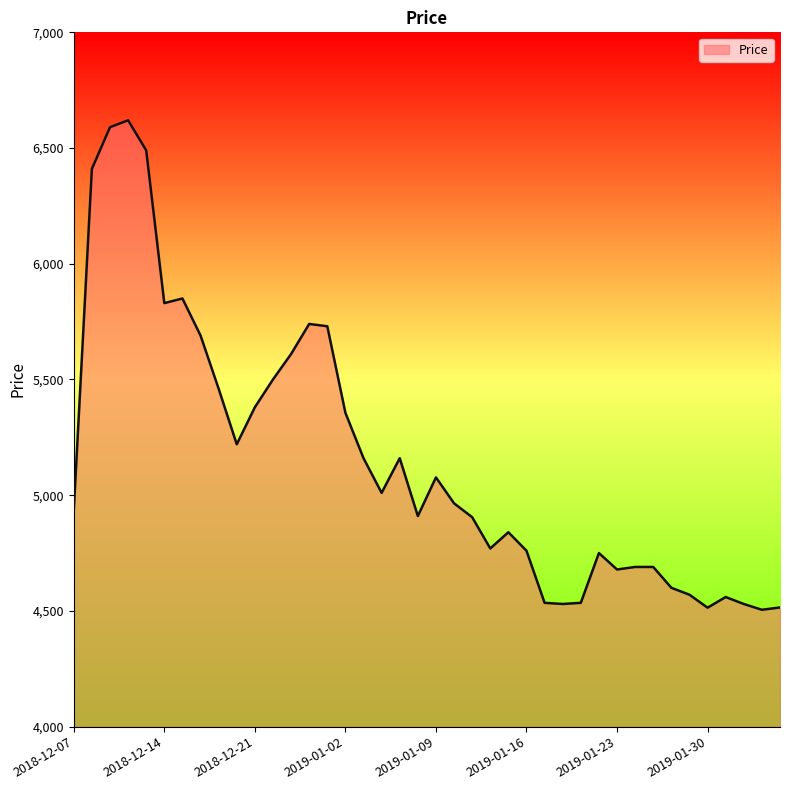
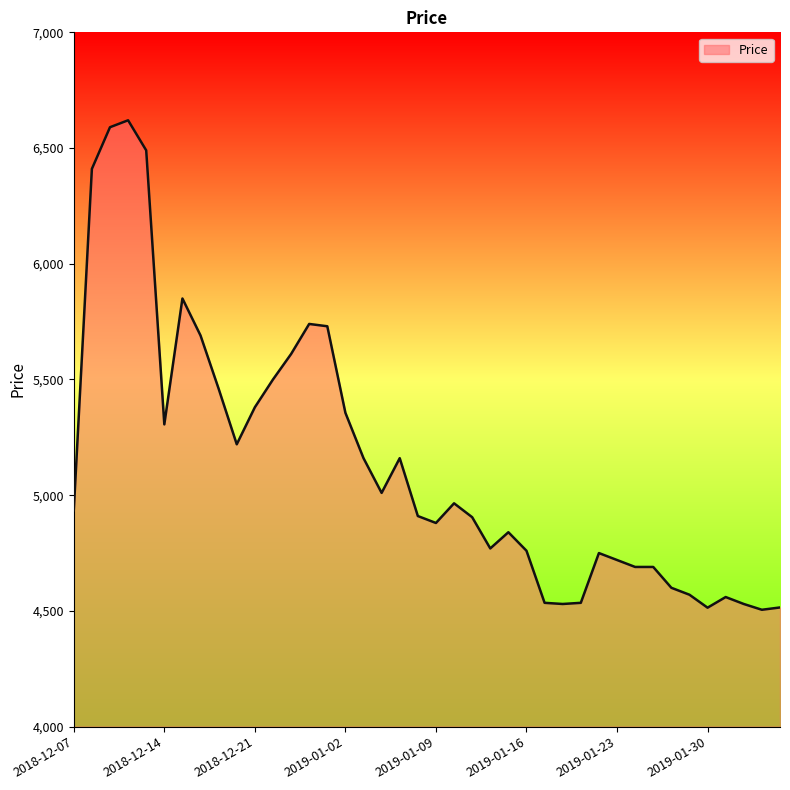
2018-12-14: 5,830 -> 5,310
2019-01-09: 5,080 -> 4,880
2019-01-23: 4,680 -> 4,720
